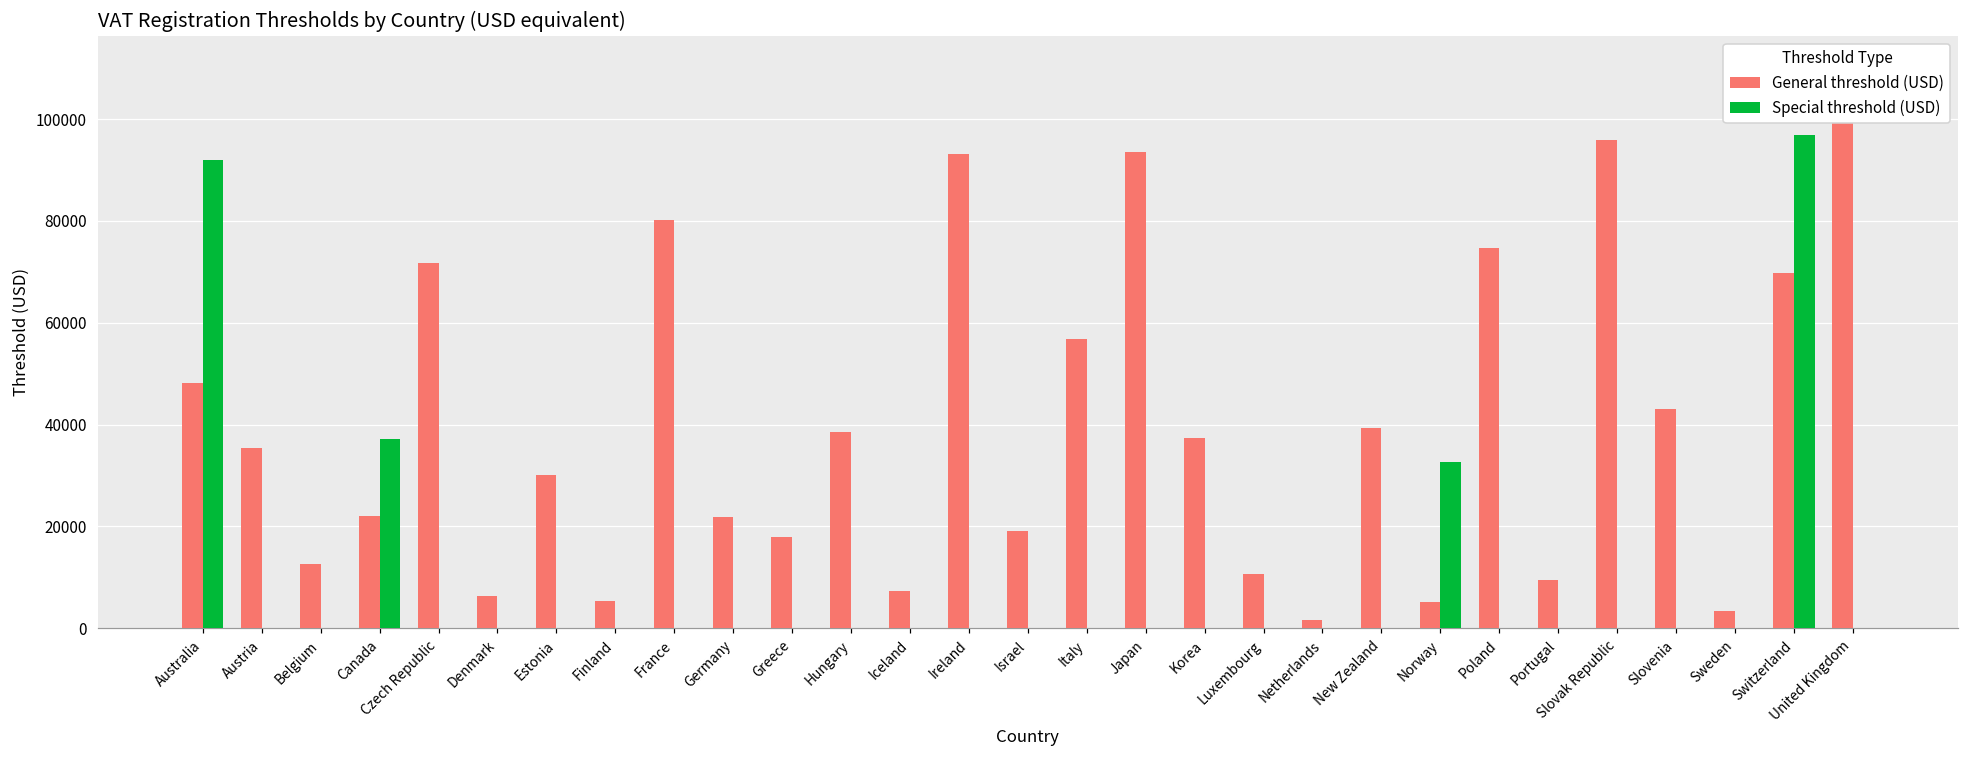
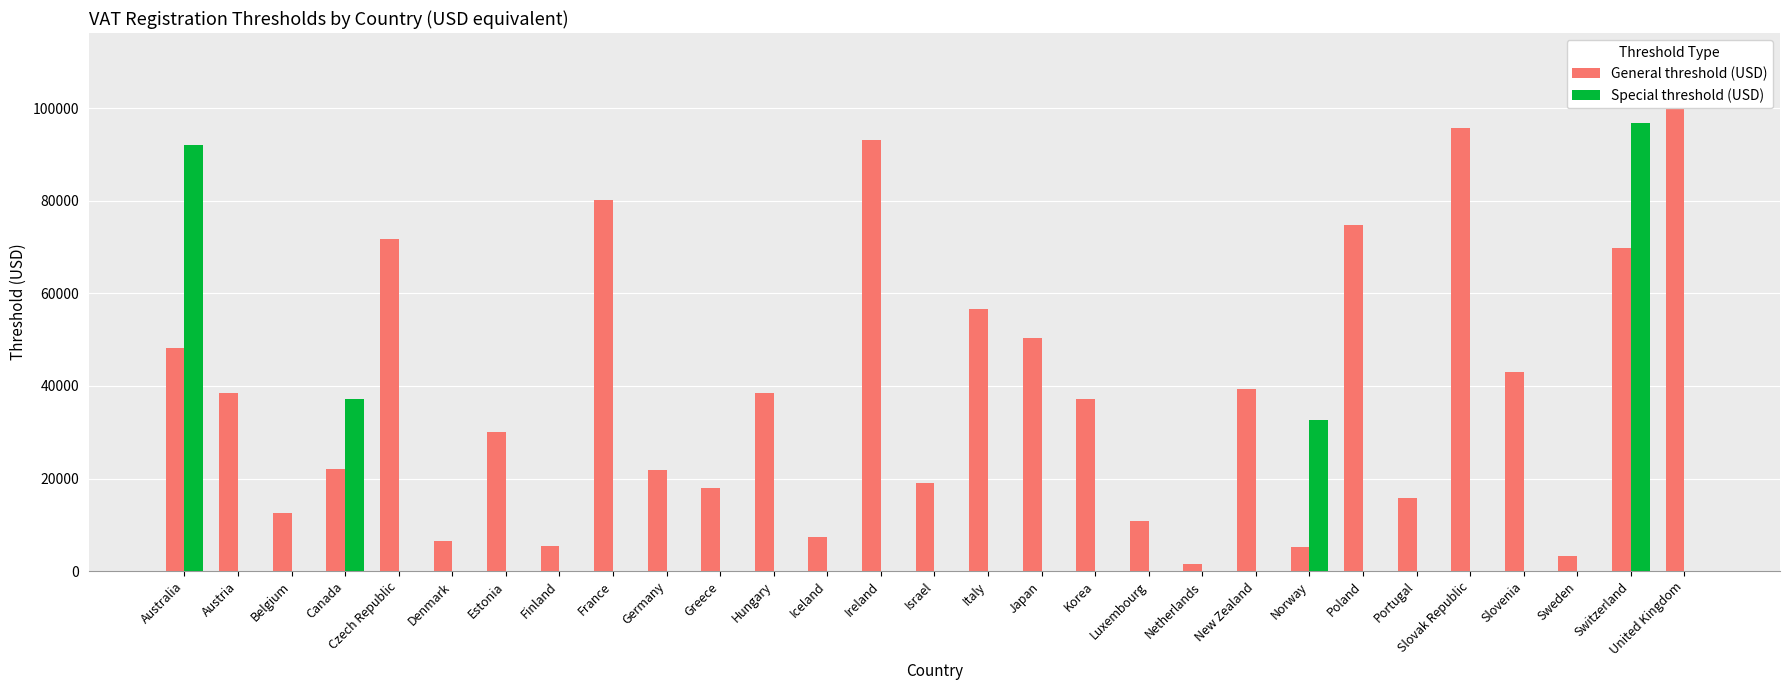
General threshold (USD), Austria: 35000 -> 38000
General threshold (USD), Japan: 94000 -> 50000
General threshold (USD), Portugal: 9000 -> 16000
